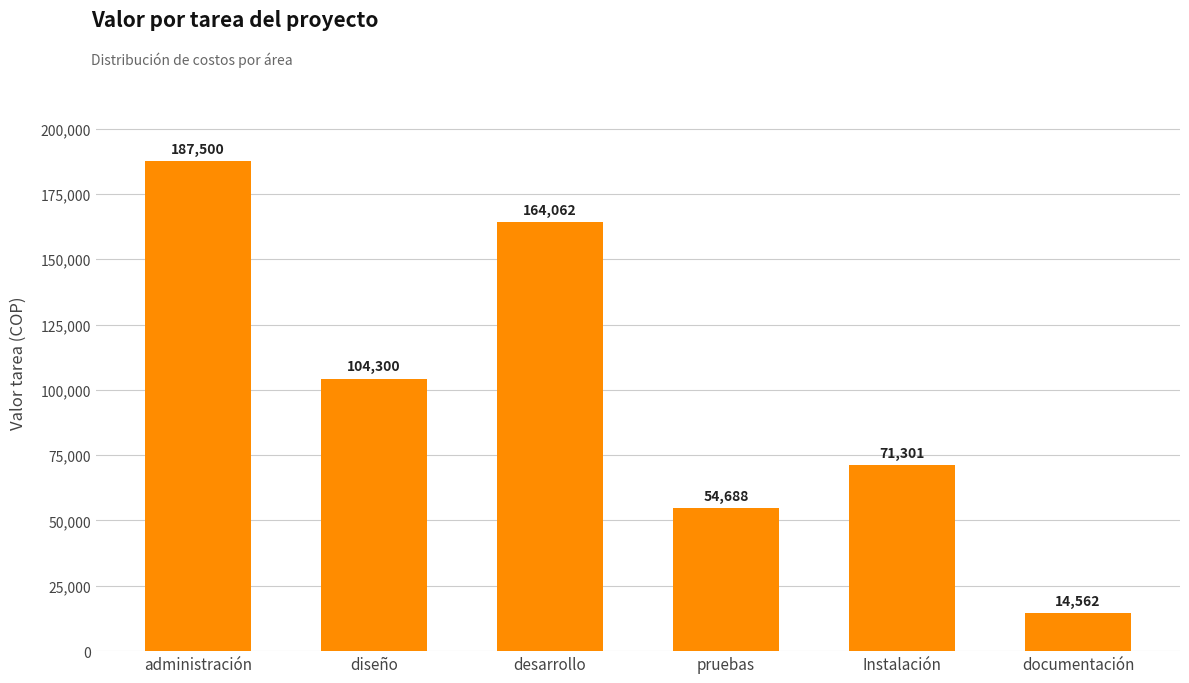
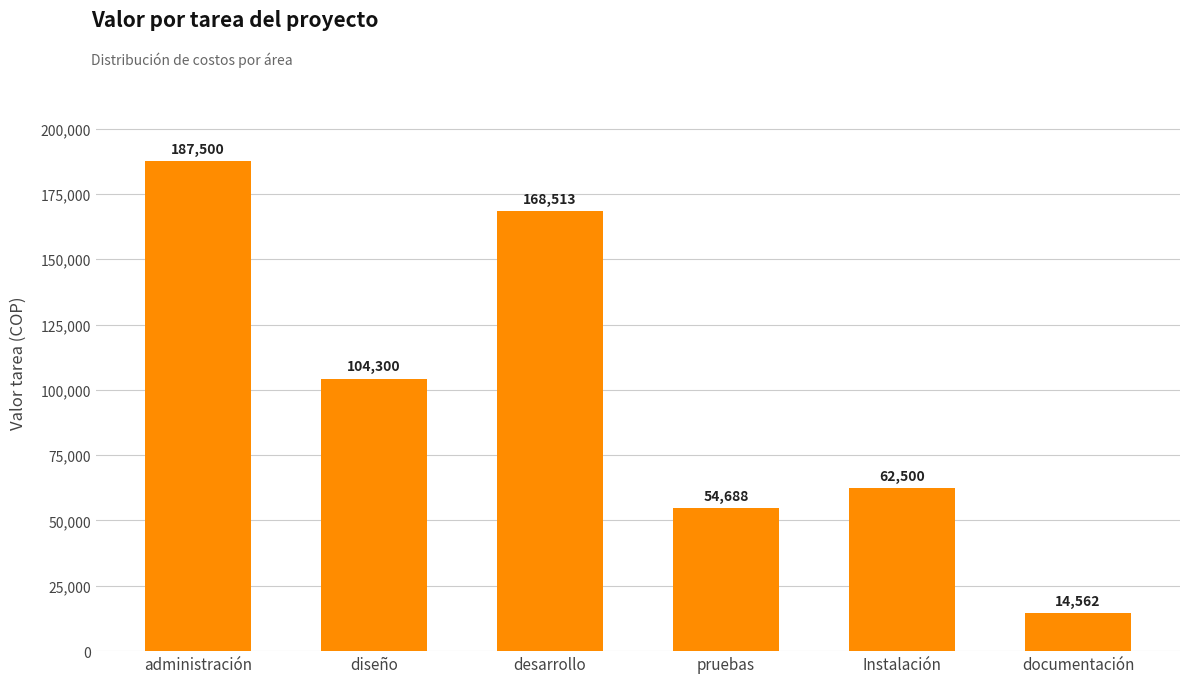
desarrollo: 164,062 -> 168,513
Instalación: 71,301 -> 62,500
